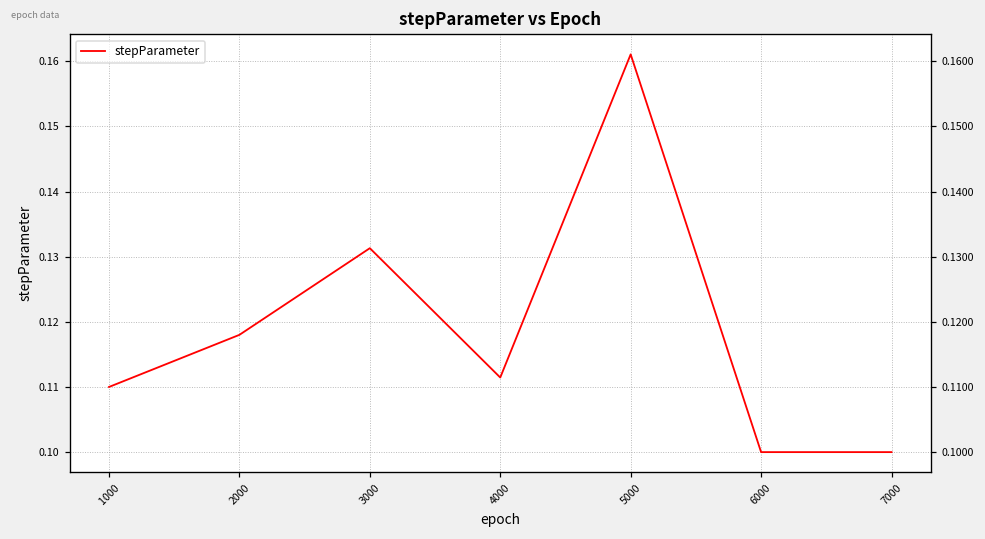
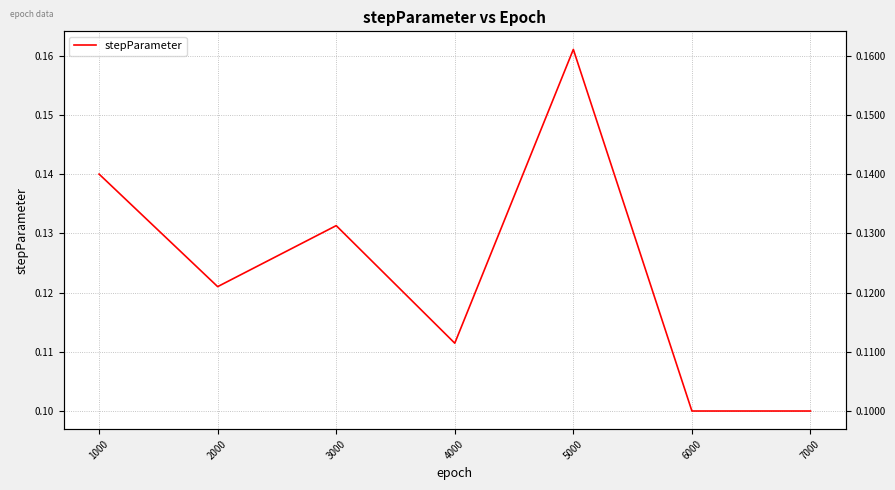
1000: 0.11 -> 0.14
2000: 0.118 -> 0.121
